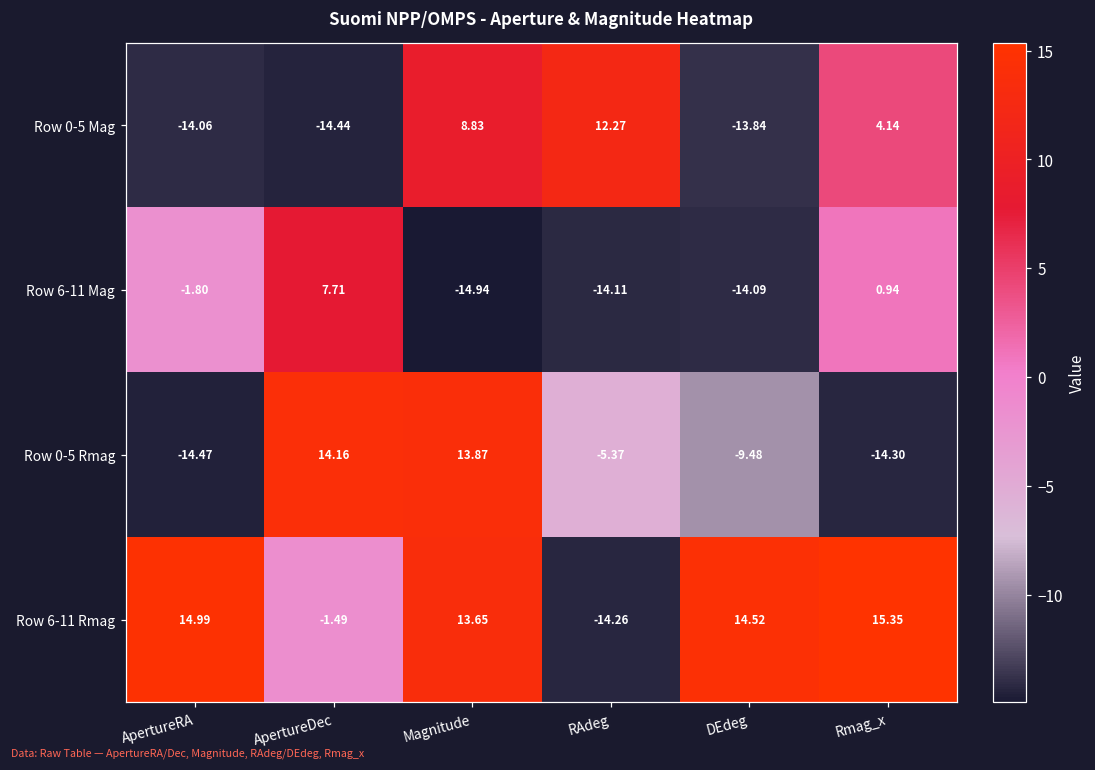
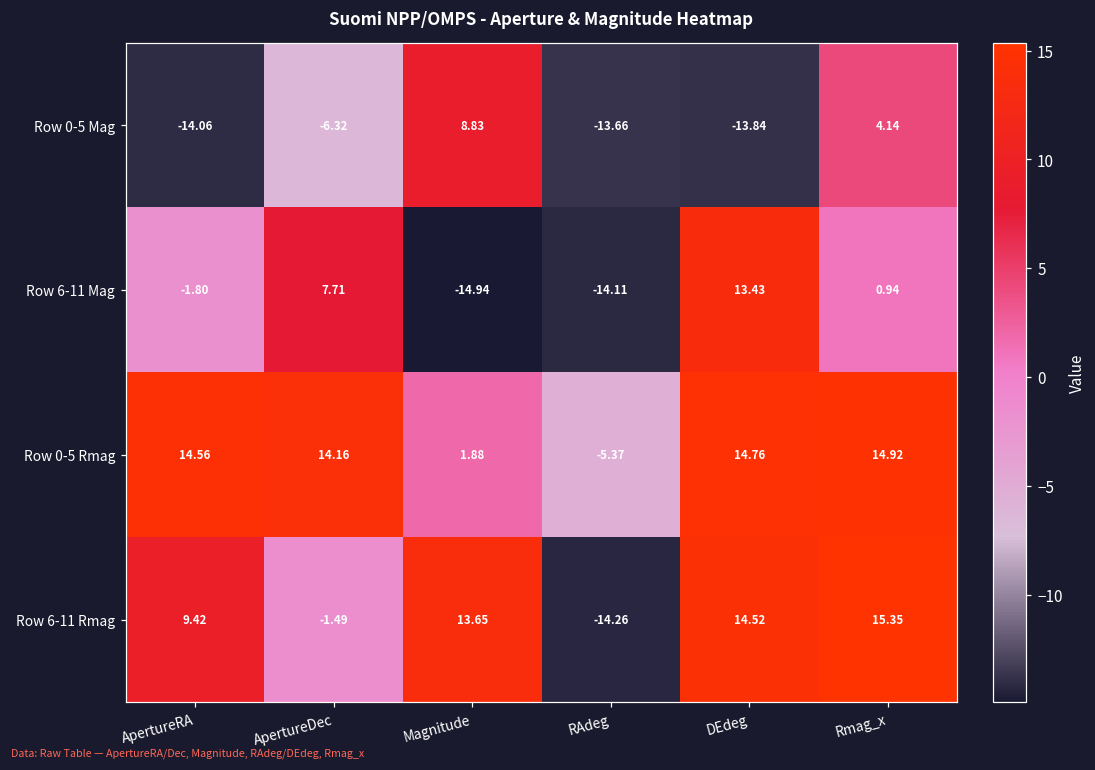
Row 0-5 Mag, ApertureDec: -14.44 -> -6.32
Row 0-5 Mag, RAdeg: 12.27 -> -13.66
Row 6-11 Mag, DEdeg: -14.09 -> 13.43
Row 0-5 Rmag, ApertureRA: -14.47 -> 14.56
Row 0-5 Rmag, Magnitude: 13.87 -> 1.88
Row 0-5 Rmag, DEdeg: -9.48 -> 14.76
Row 0-5 Rmag, Rmag_x: -14.30 -> 14.92
Row 6-11 Rmag, ApertureRA: 14.99 -> 9.42
